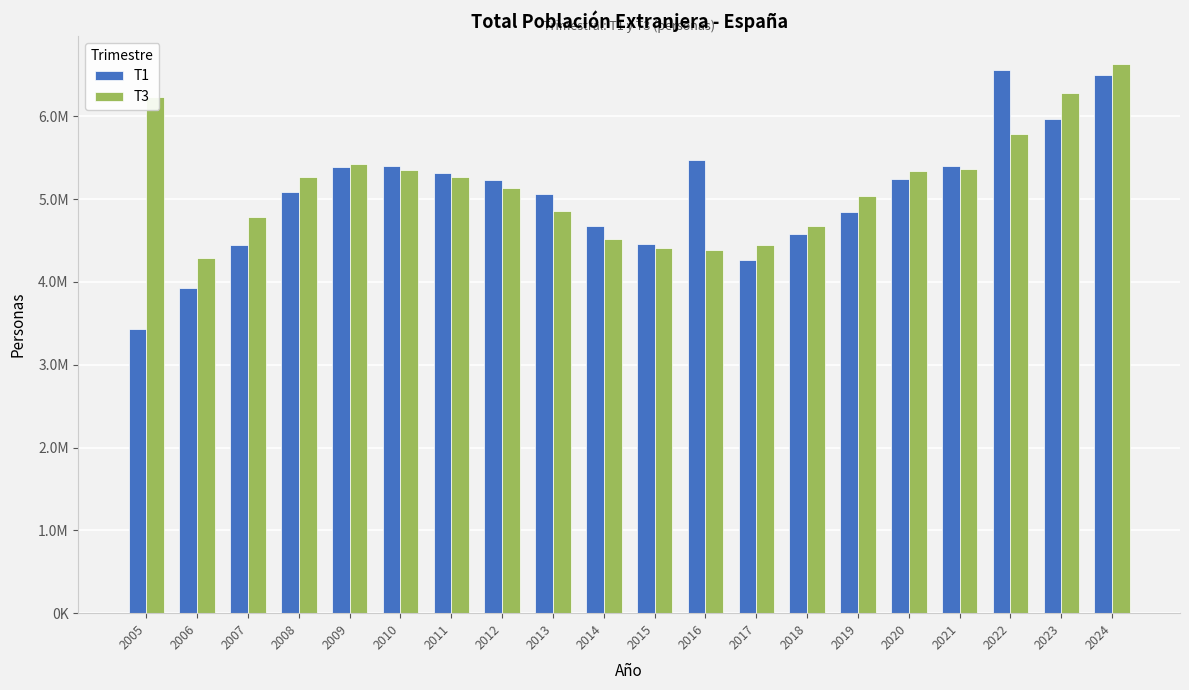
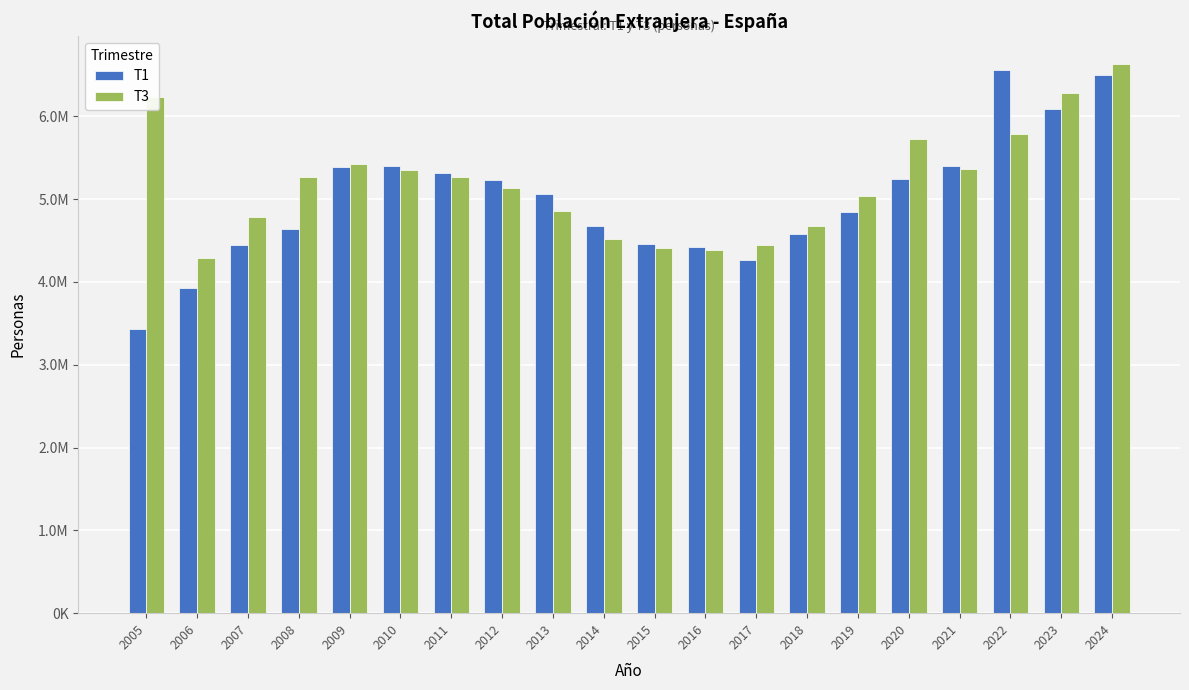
T1, 2008: 5100000 -> 4600000
T1, 2016: 5500000 -> 4400000
T3, 2020: 5300000 -> 5700000
T1, 2023: 6000000 -> 6100000
